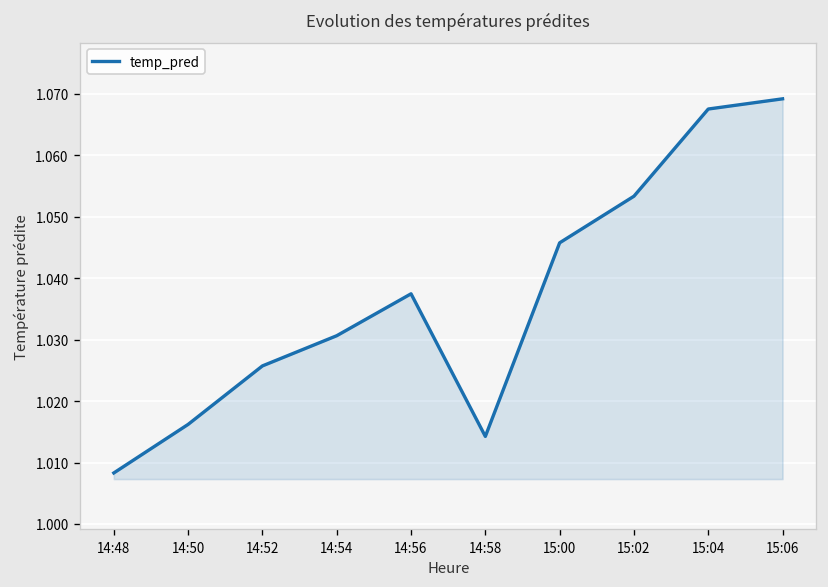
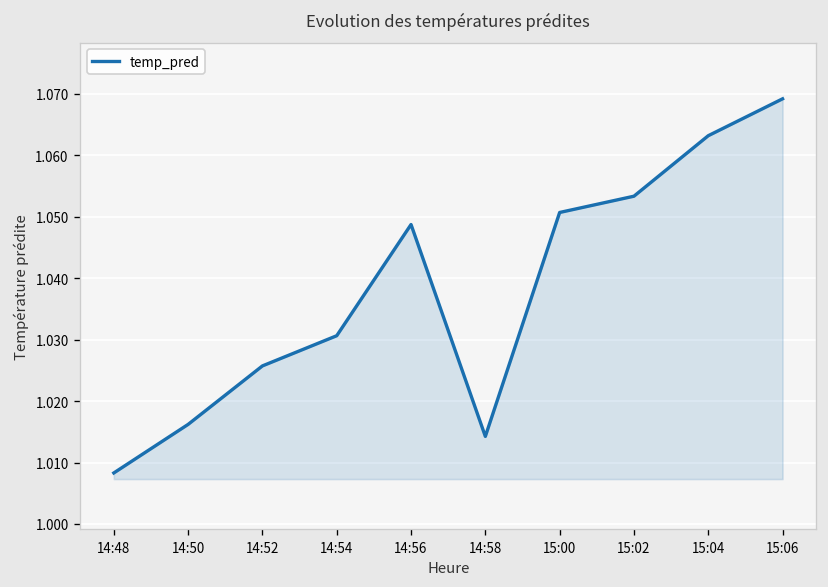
14:56: 1.037 -> 1.049
15:00: 1.046 -> 1.051
15:04: 1.068 -> 1.063
